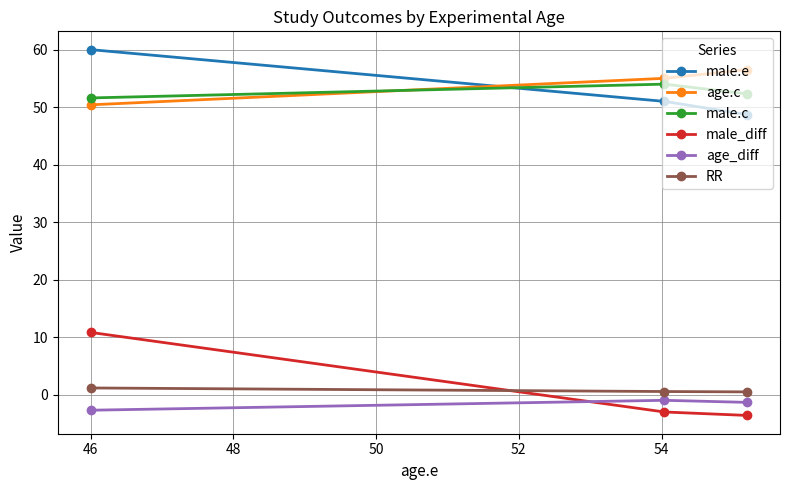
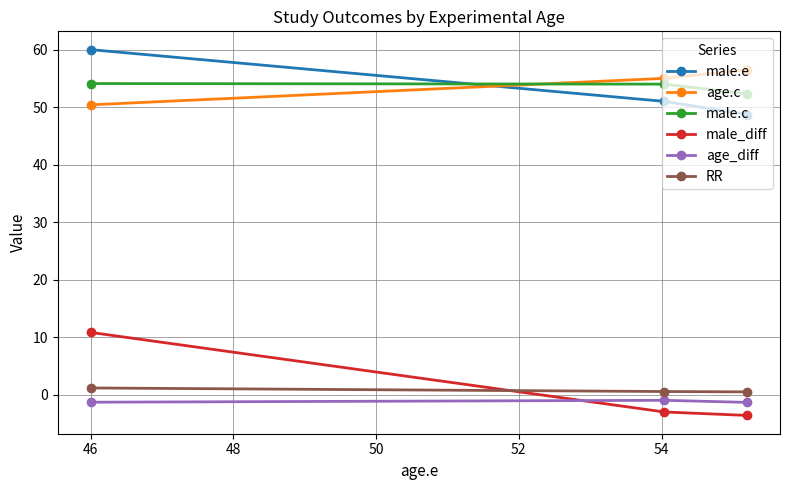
male.c, 46: 52 -> 54
age_diff, 46: -3 -> -1
